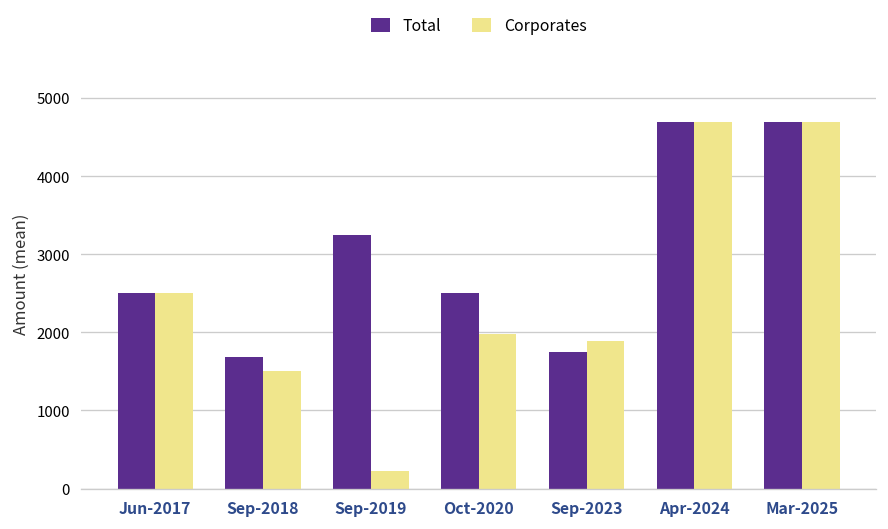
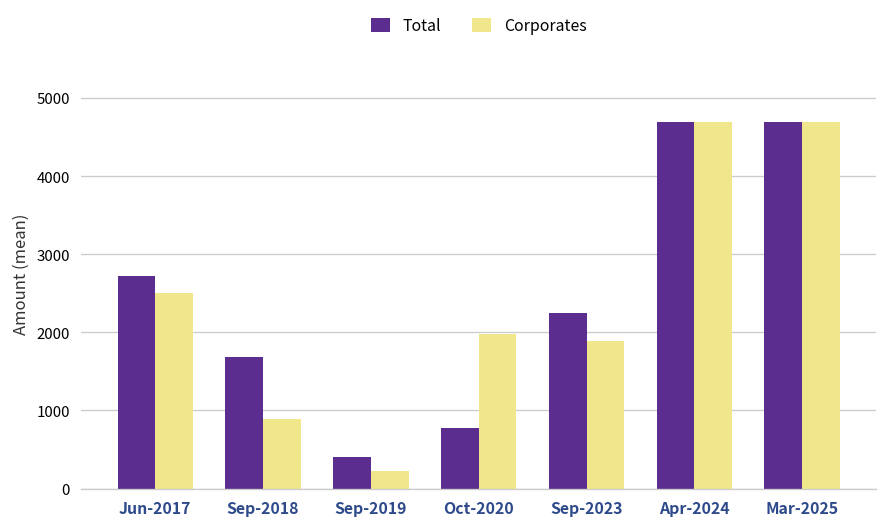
Total, Jun-2017: 2500 -> 2700
Corporates, Sep-2018: 1500 -> 900
Total, Sep-2019: 3300 -> 400
Total, Oct-2020: 2500 -> 800
Total, Sep-2023: 1800 -> 2300
